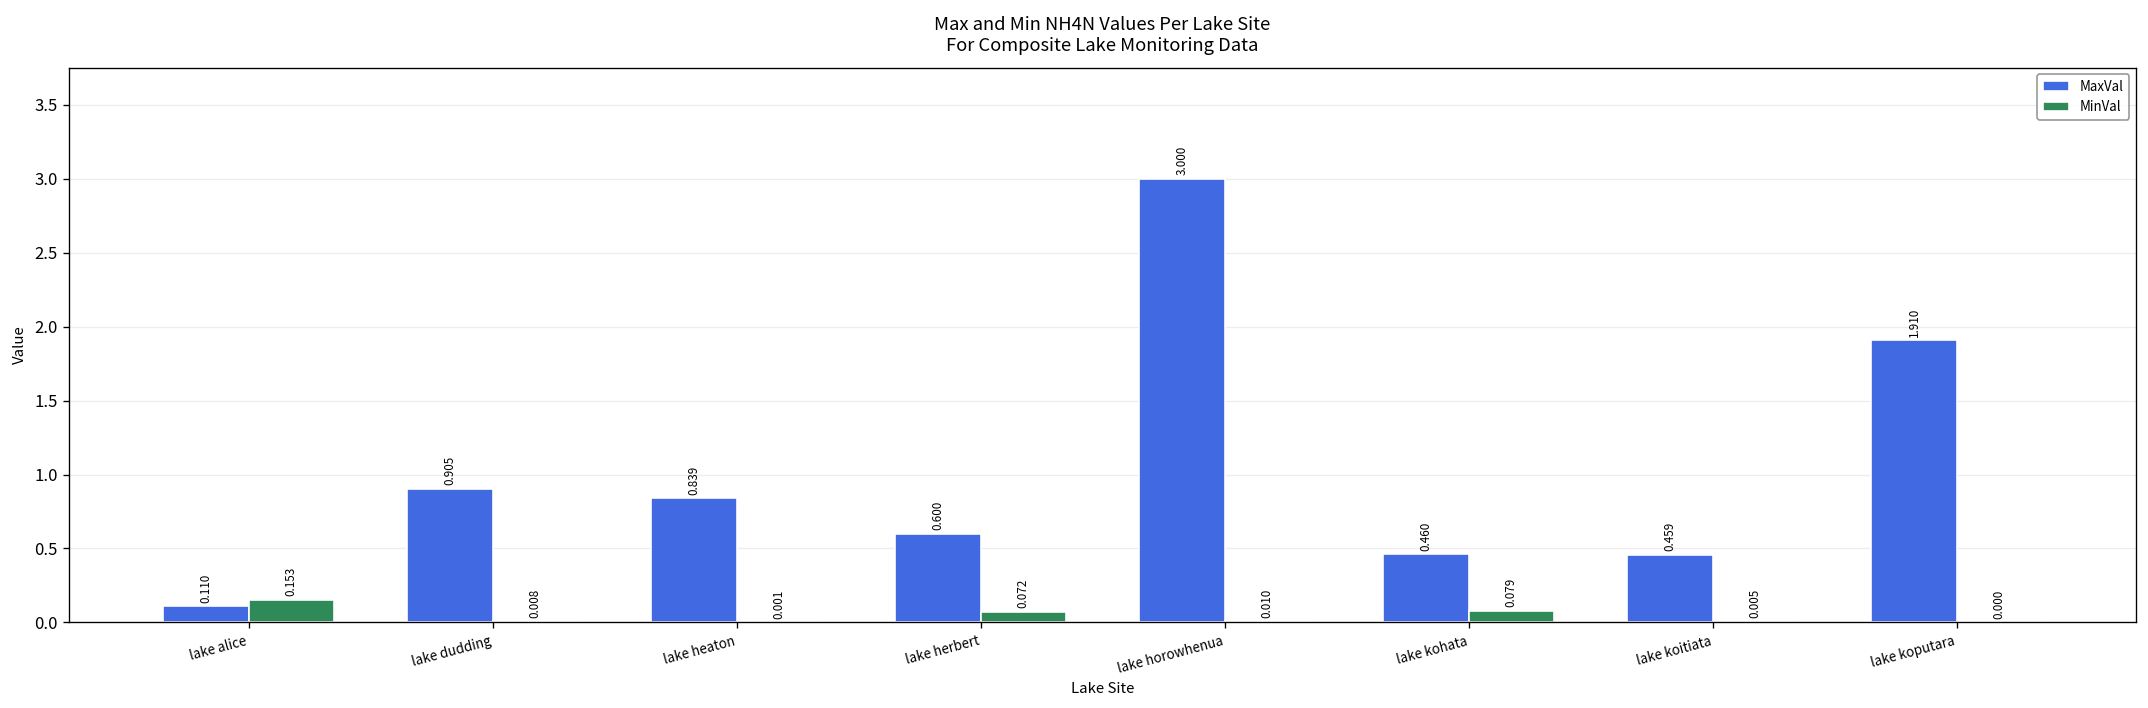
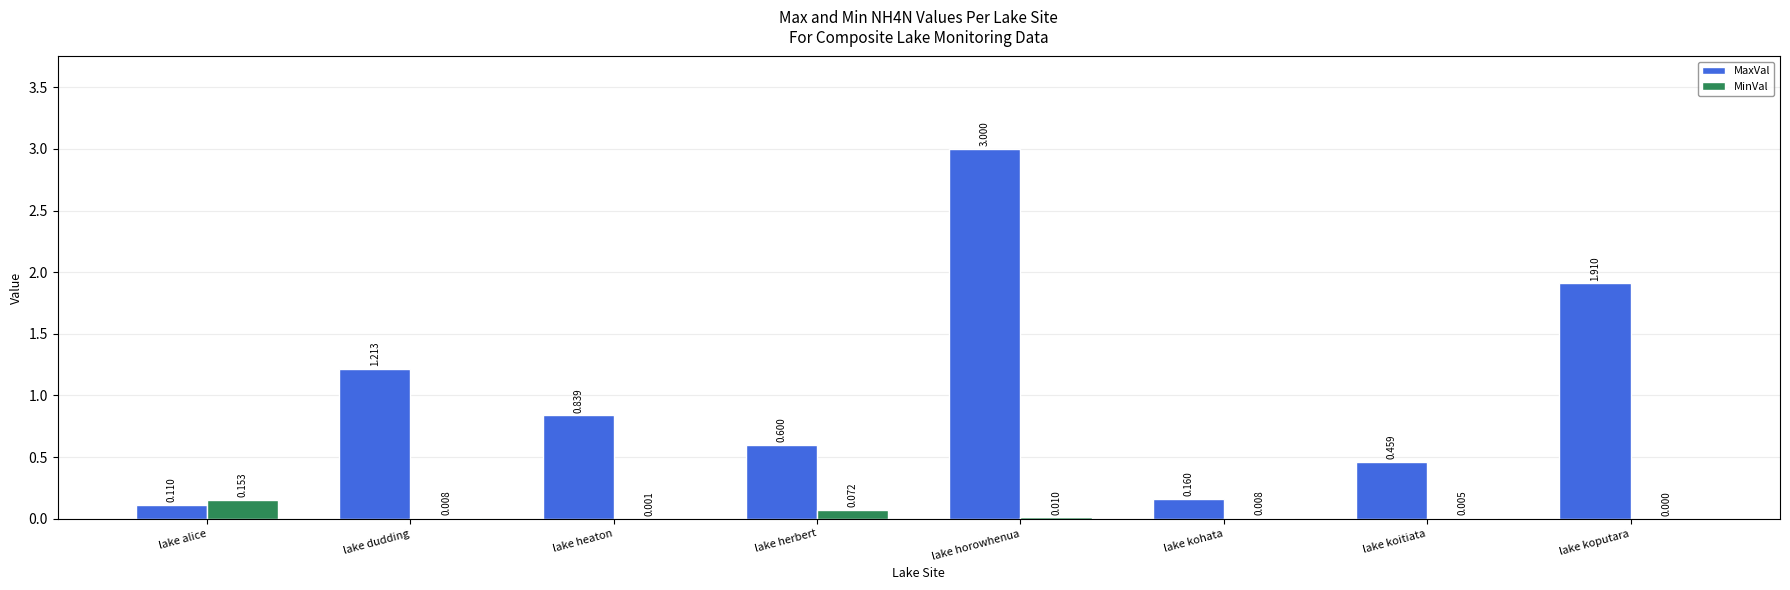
MaxVal, lake dudding: 0.905 -> 1.213
MaxVal, lake kohata: 0.460 -> 0.160
MinVal, lake kohata: 0.079 -> 0.008
